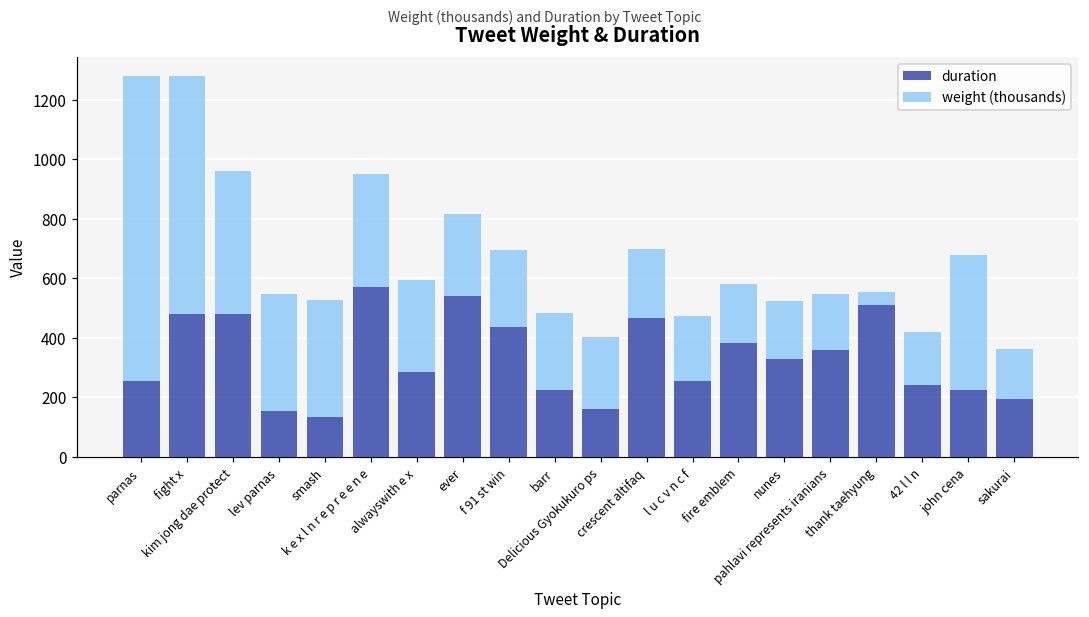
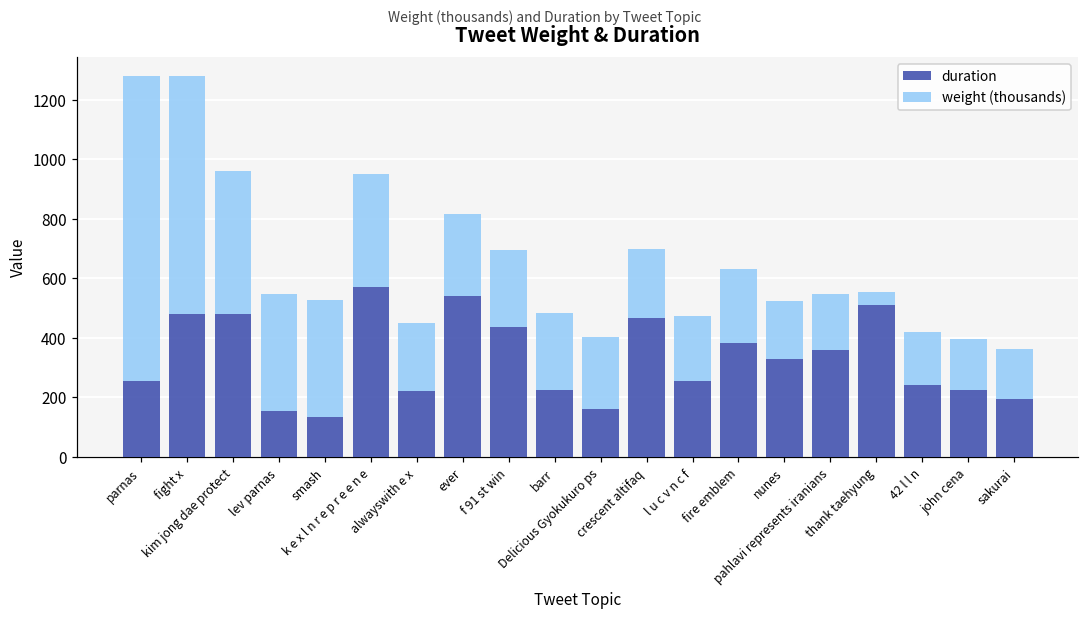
duration, alwayswith e x: 290 -> 220
weight (thousands), alwayswith e x: 310 -> 230
weight (thousands), fire emblem: 200 -> 250
weight (thousands), john cena: 450 -> 170
